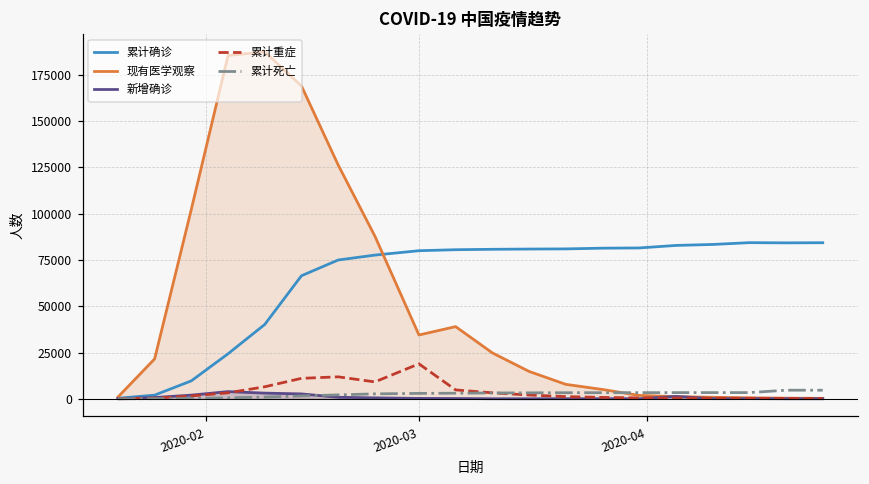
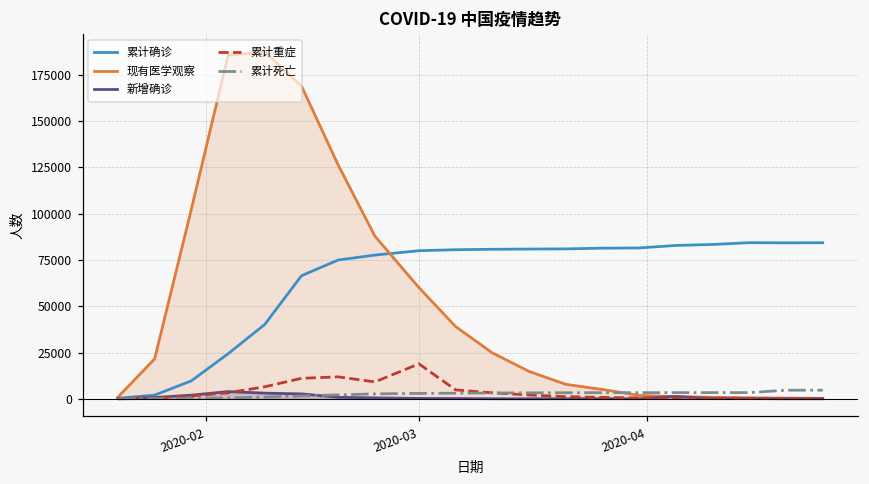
现有医学观察, 2020-03: 34000 -> 60000
